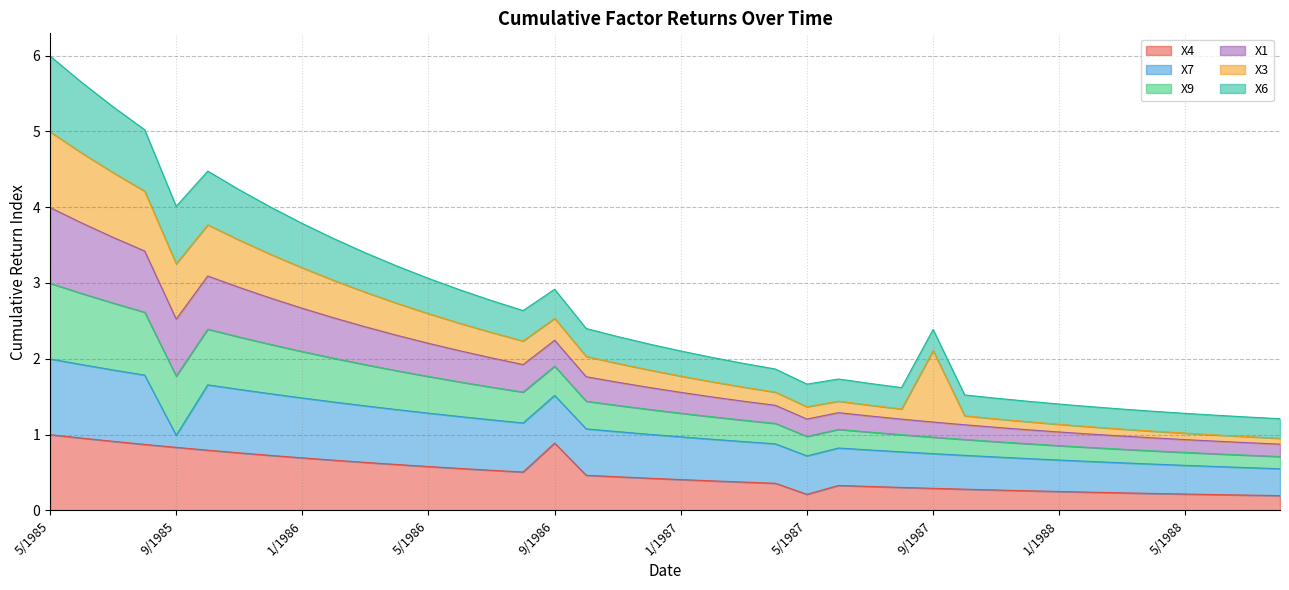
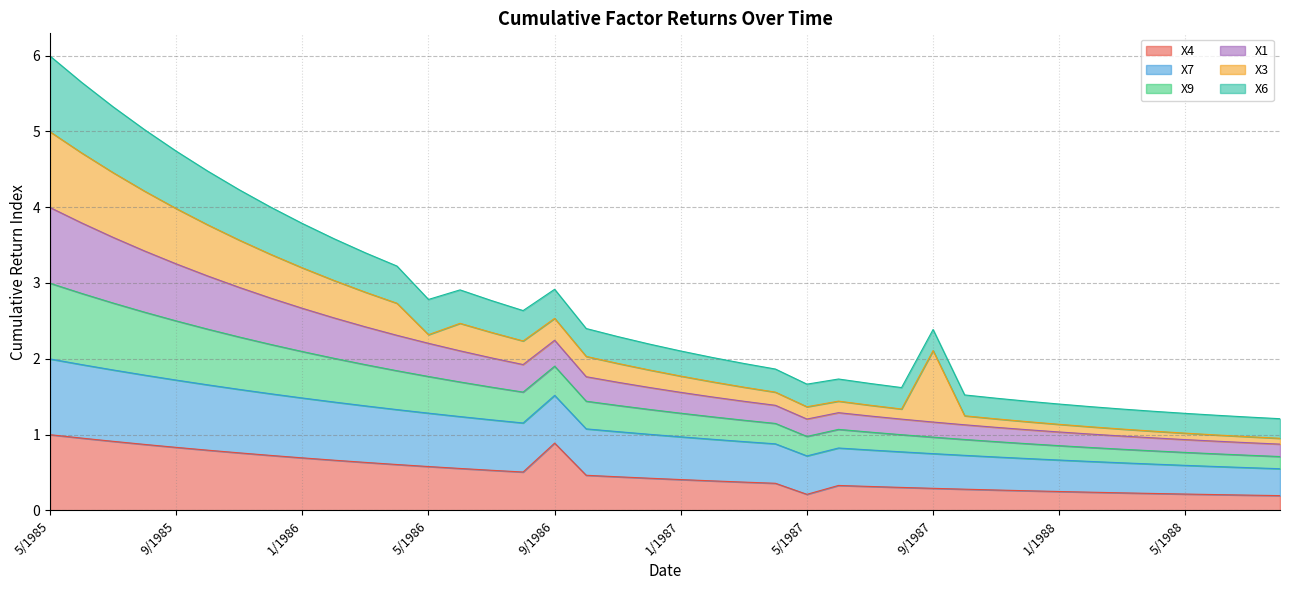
X7, 9/1985: 0.2 -> 0.9
X3, 5/1986: 0.4 -> 0.1
